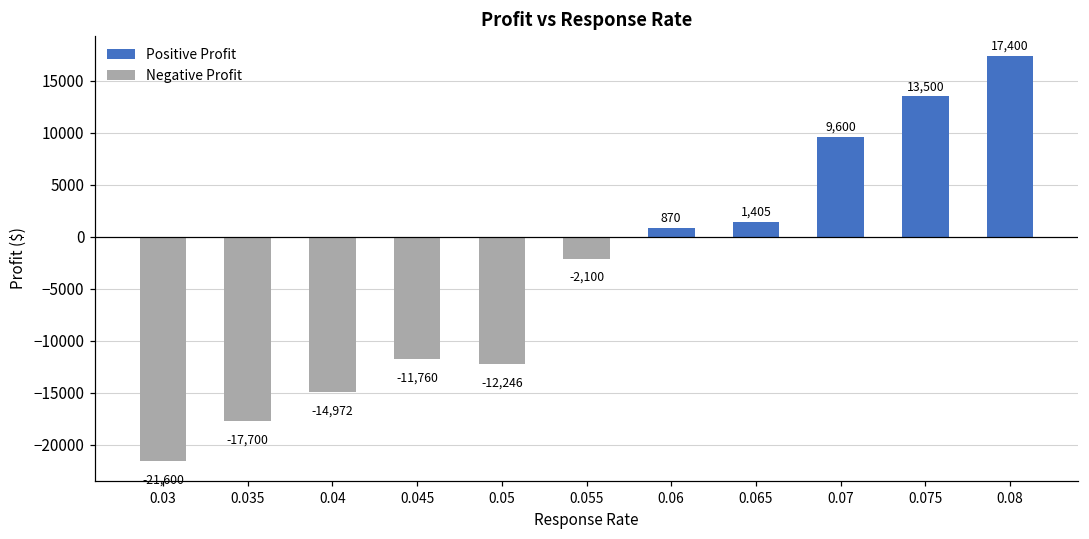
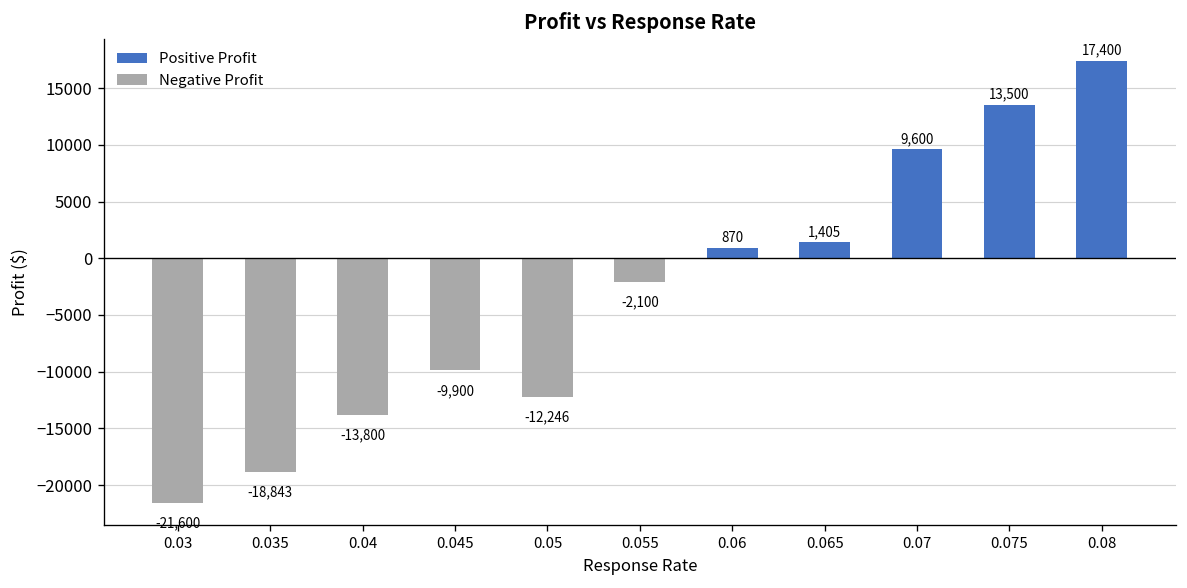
0.035: -17,700 -> -18,843
0.04: -14,972 -> -13,800
0.045: -11,760 -> -9,900
